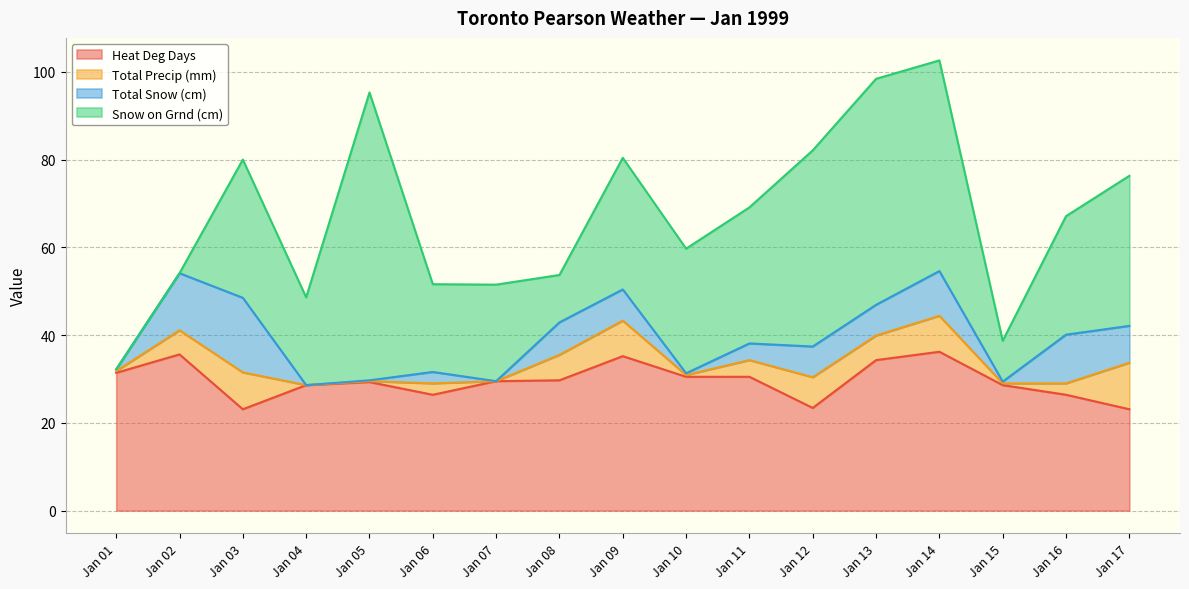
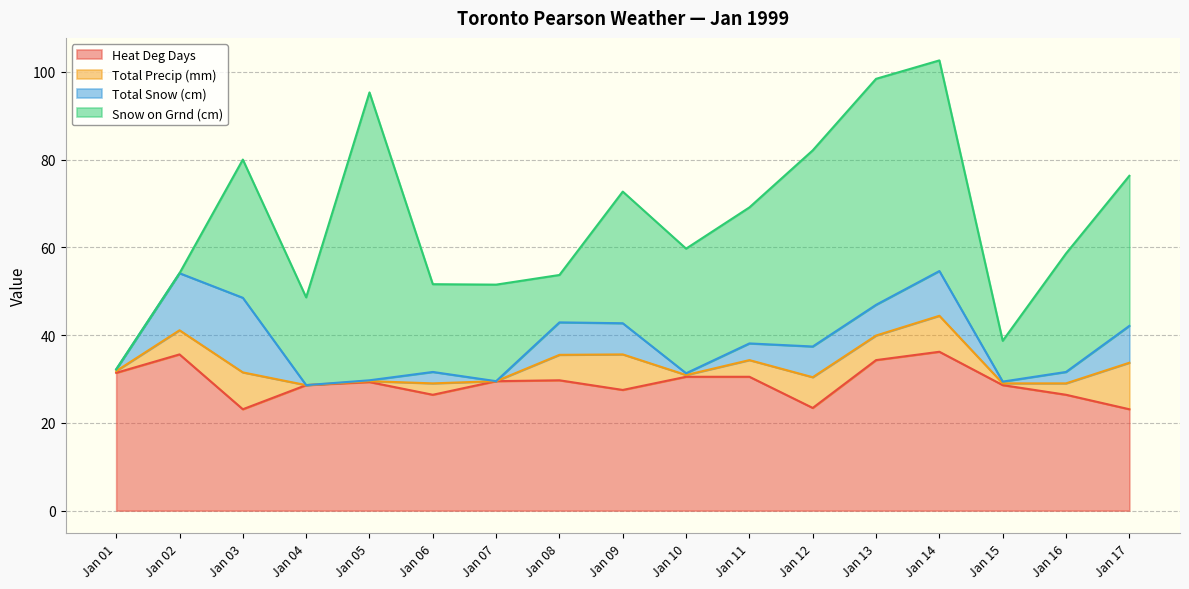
Heat Deg Days, Jan 09: 35 -> 28
Total Snow (cm), Jan 16: 11 -> 3
